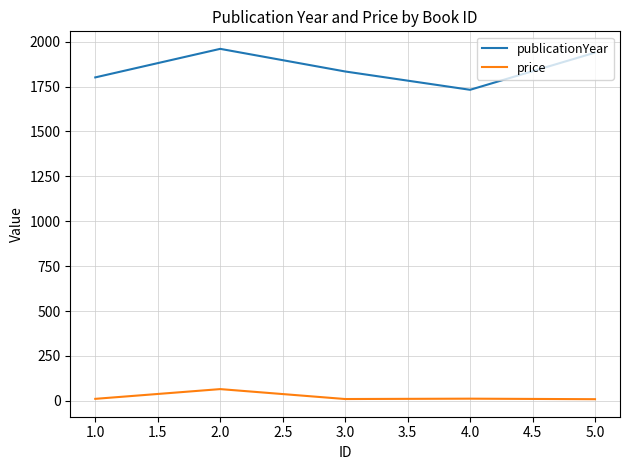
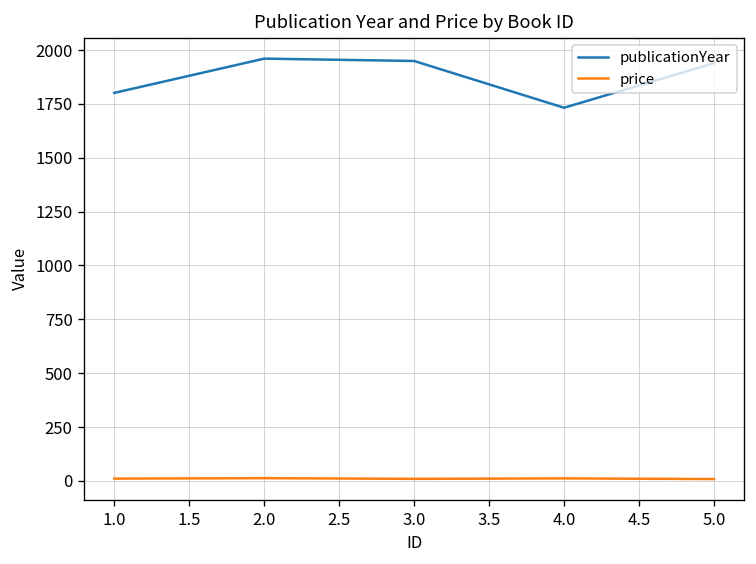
price, 2.0: 70 -> 10
publicationYear, 3.0: 1830 -> 1950
